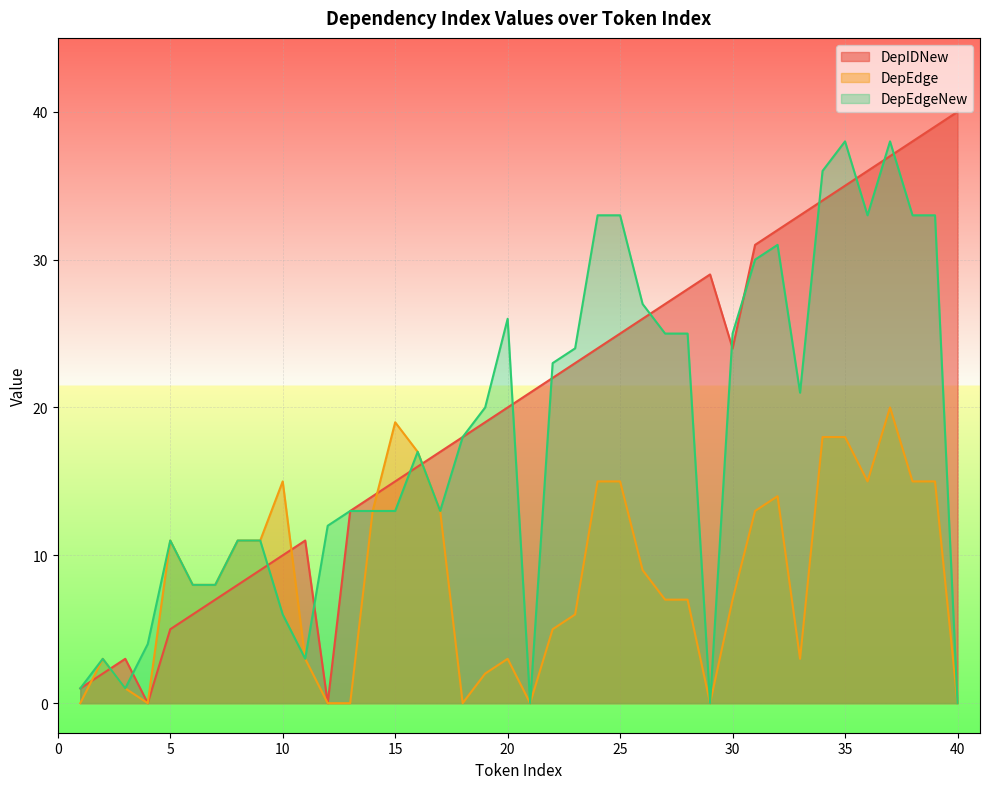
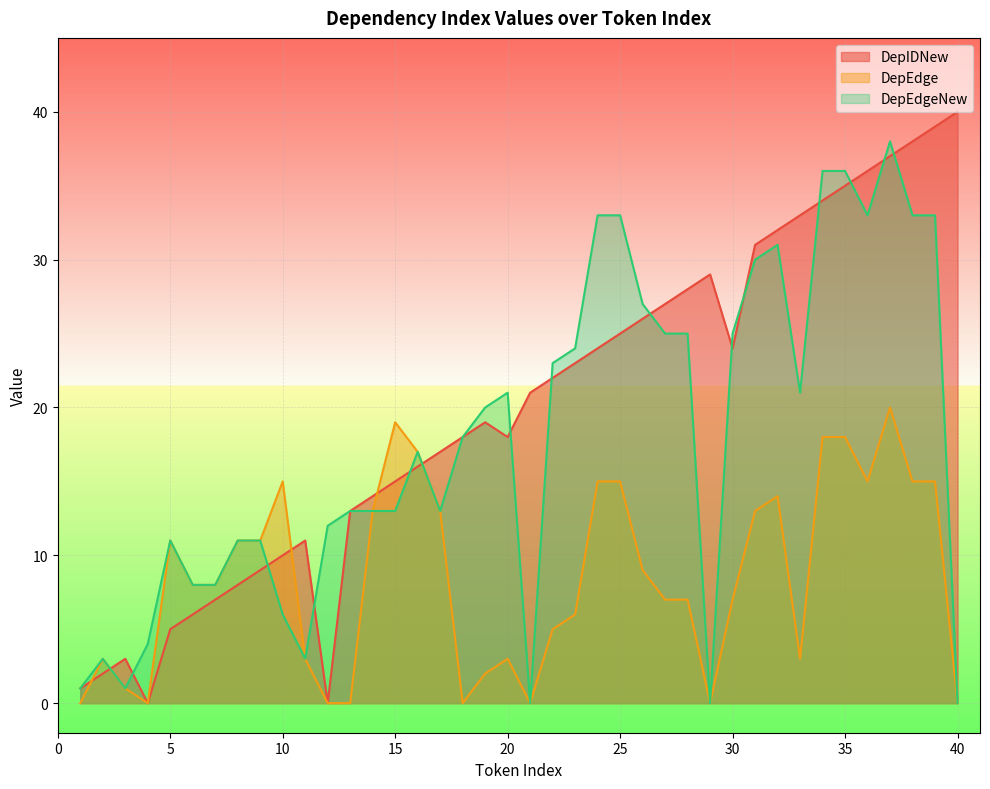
DepIDNew, 20: 20 -> 18
DepEdgeNew, 20: 26 -> 21
DepEdgeNew, 35: 38 -> 36
